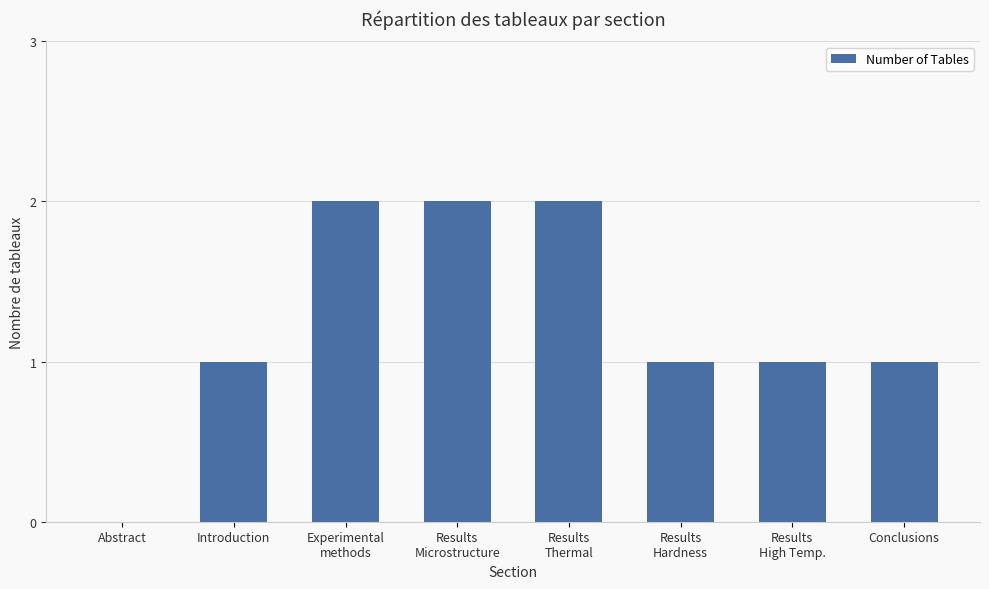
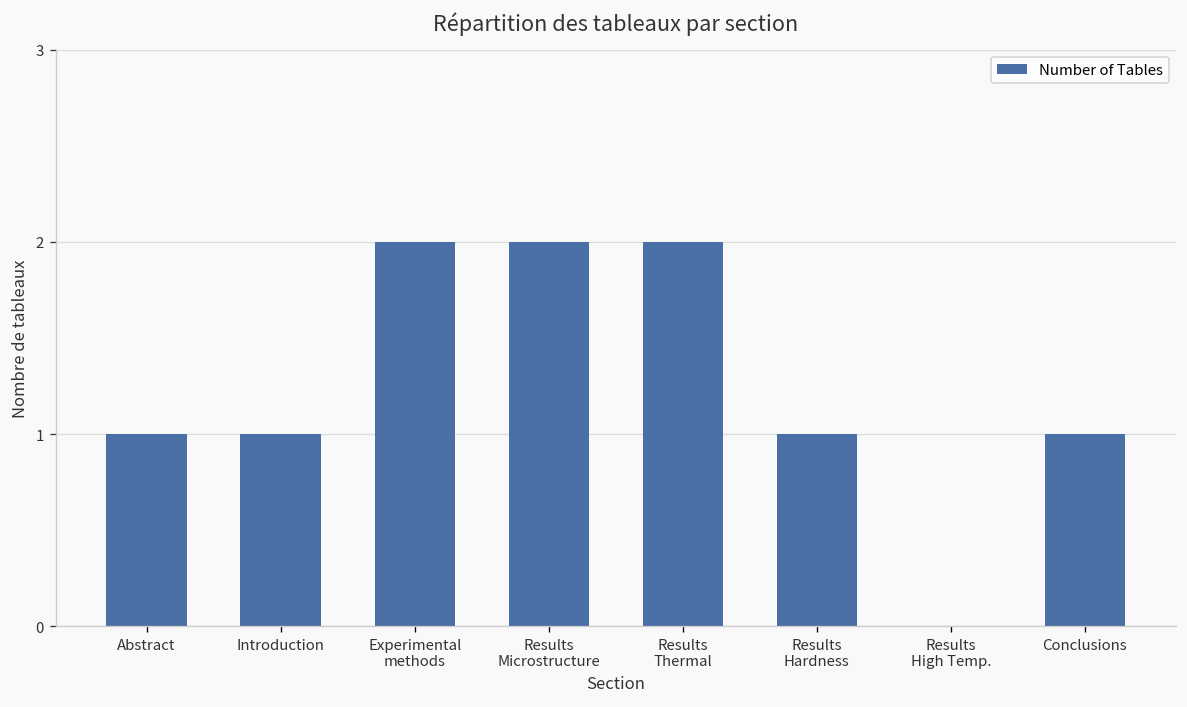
Abstract: 0 -> 1
Results High Temp.: 1 -> 0
